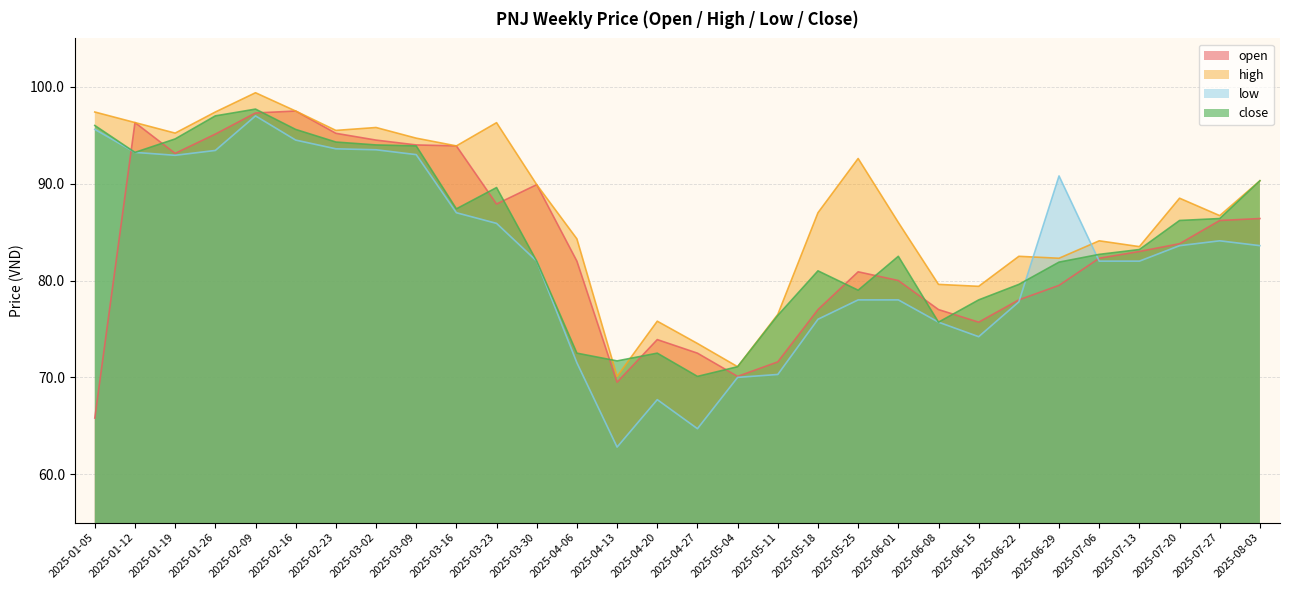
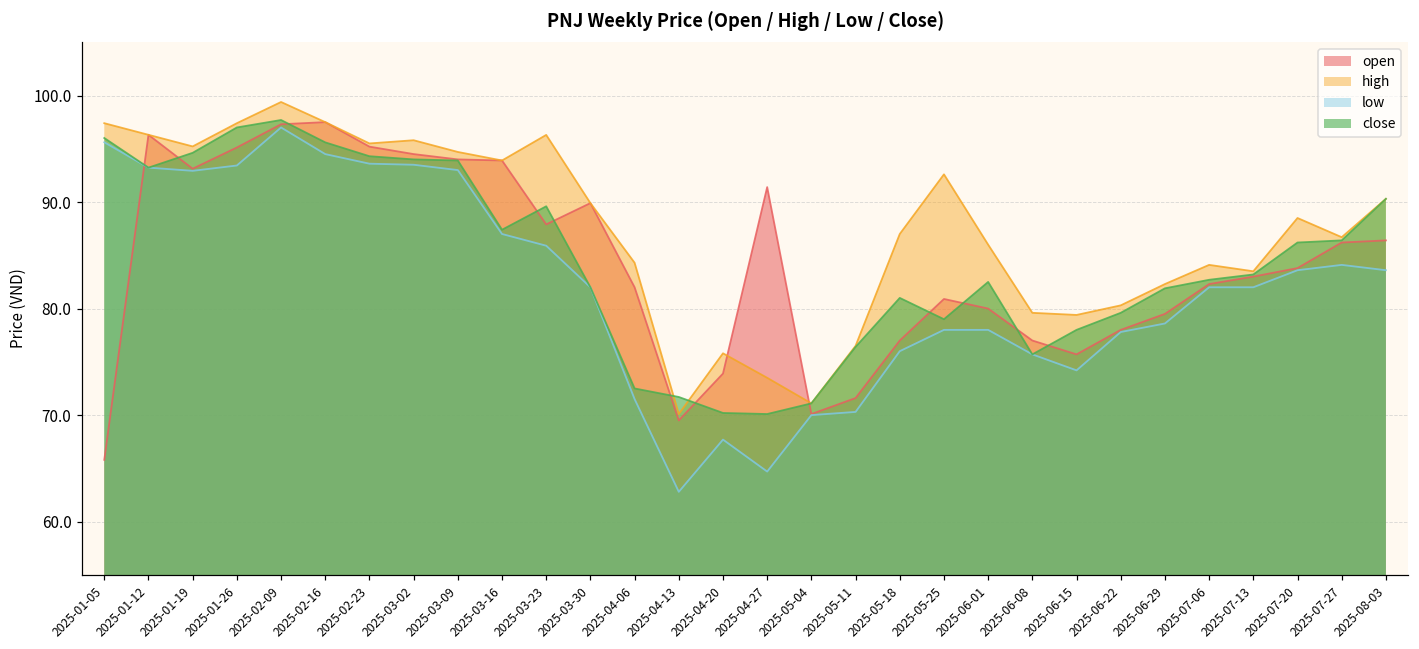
close, 2025-04-20: 73 -> 70
open, 2025-04-27: 73 -> 91
high, 2025-06-22: 83 -> 80
low, 2025-06-29: 91 -> 79
